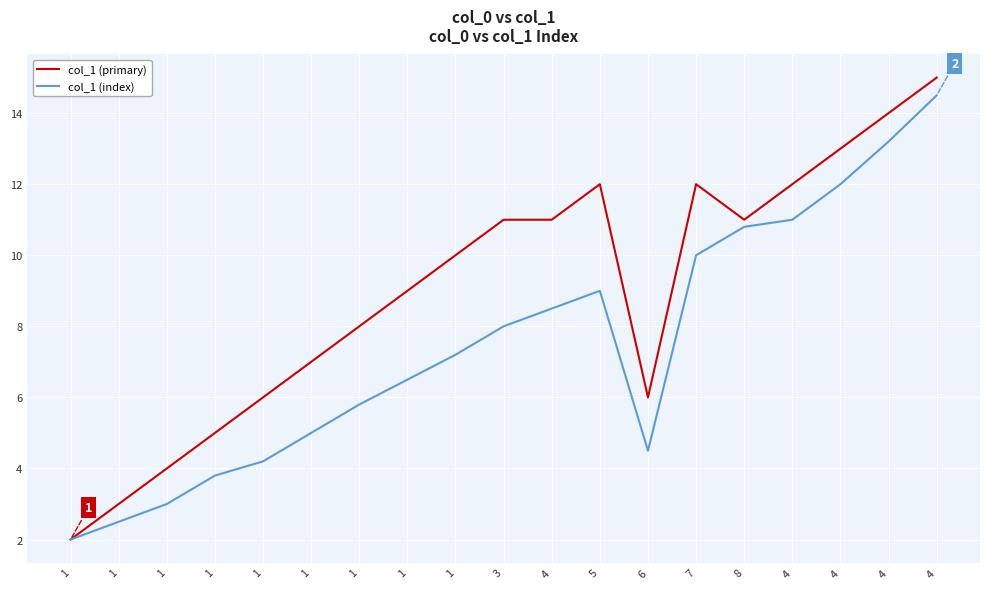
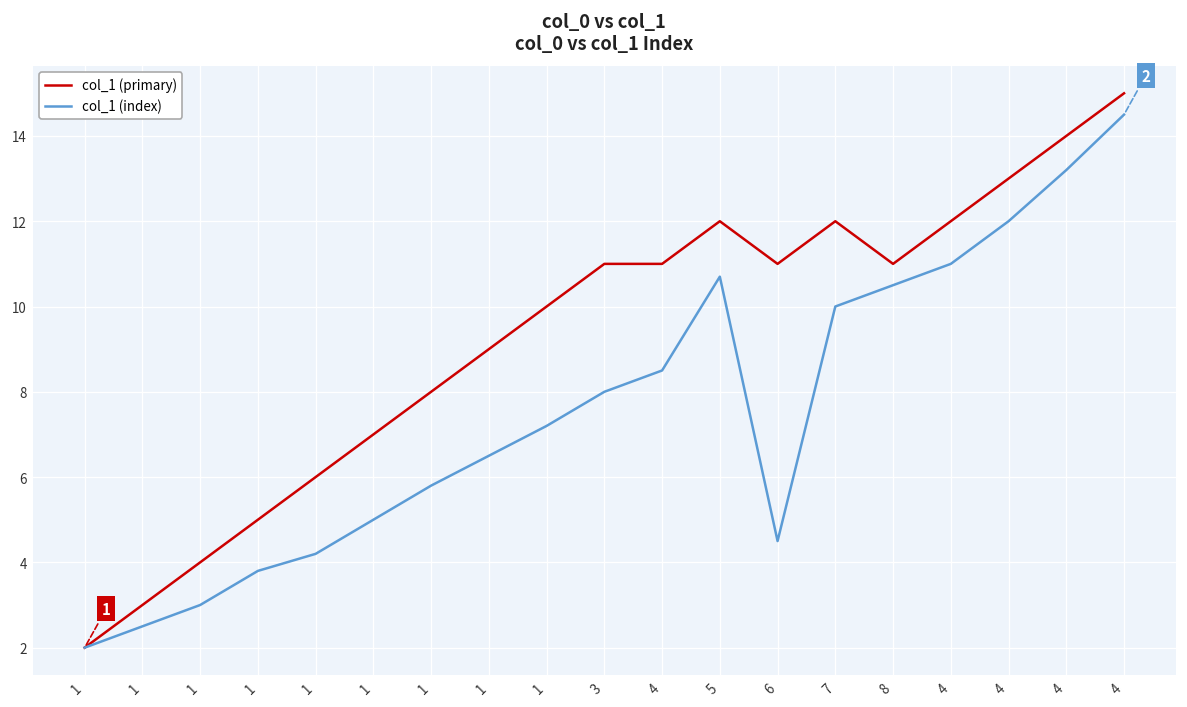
col_1 (index), 5: 9.0 -> 10.7
col_1 (primary), 6: 6 -> 11
col_1 (index), 8: 10.8 -> 10.5
